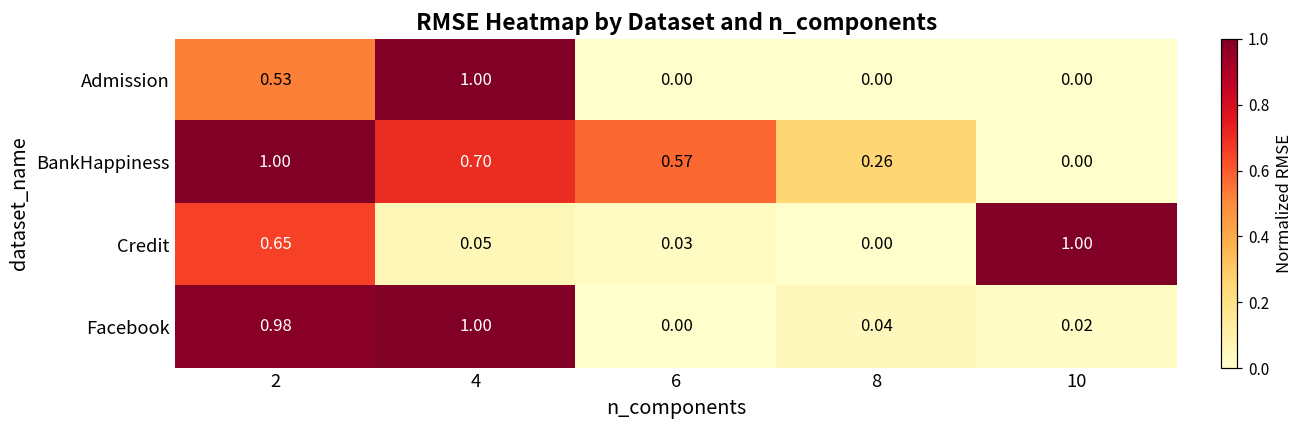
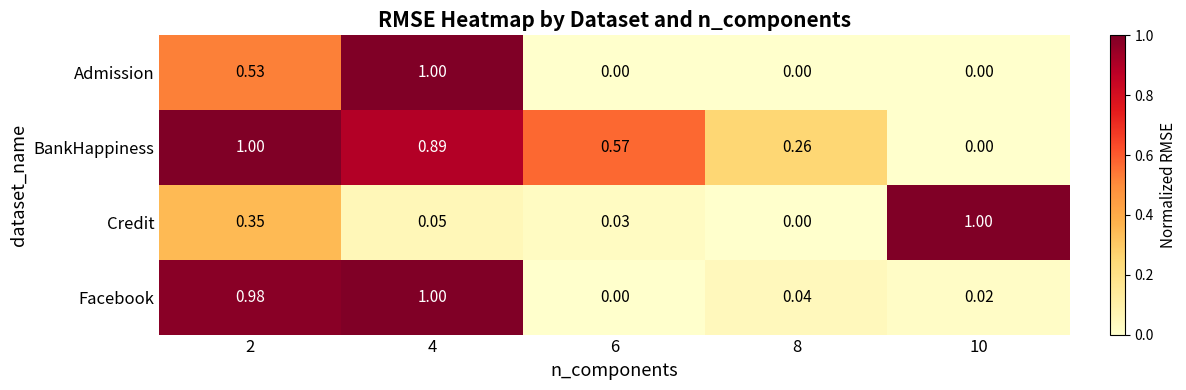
BankHappiness, 4: 0.70 -> 0.89
Credit, 2: 0.65 -> 0.35
